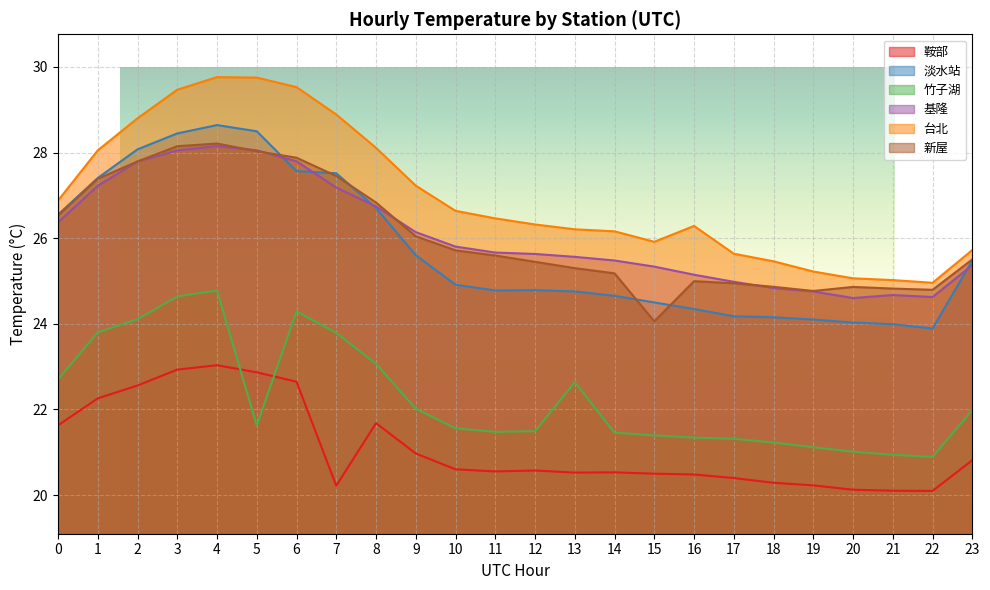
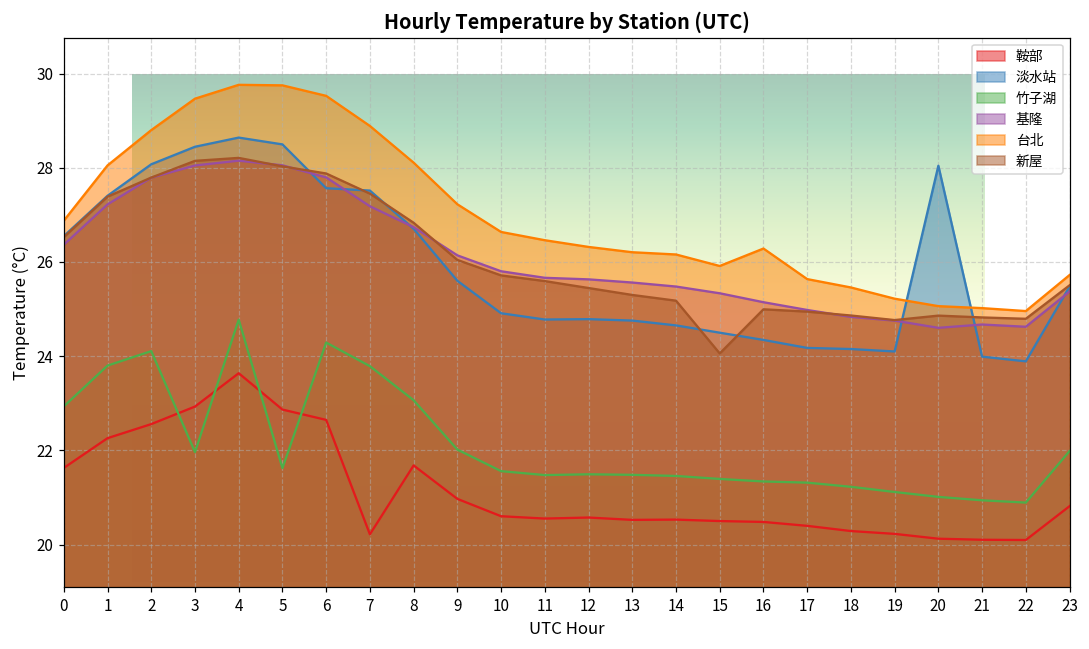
竹子湖, 0: 22.7 -> 22.9
竹子湖, 3: 24.6 -> 22.0
鞍部, 4: 23.0 -> 23.6
竹子湖, 13: 22.6 -> 21.5
淡水站, 20: 24.0 -> 28.0
